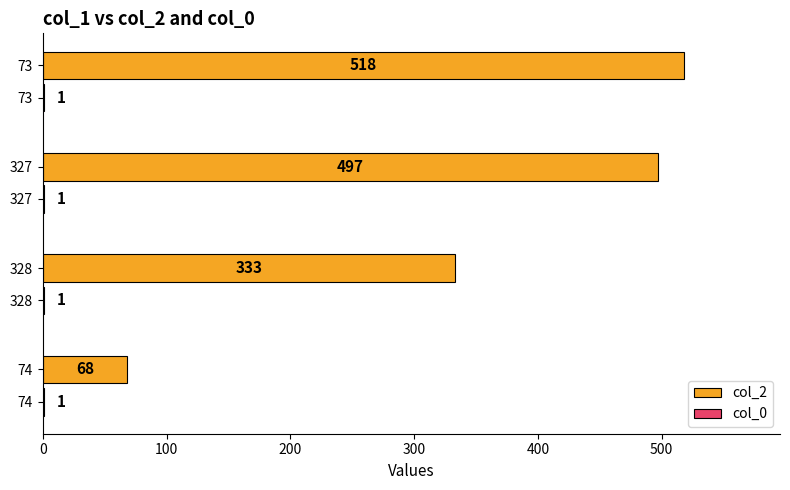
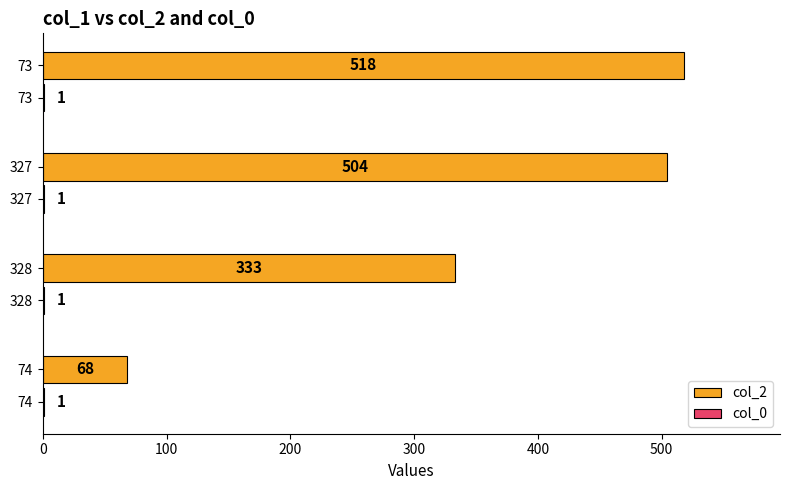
col_2, 327: 497 -> 504
